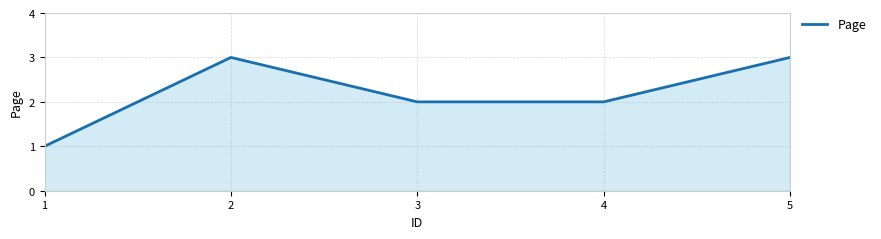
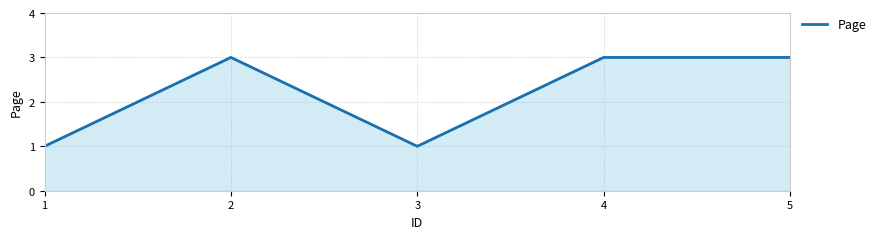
3: 2 -> 1
4: 2 -> 3
